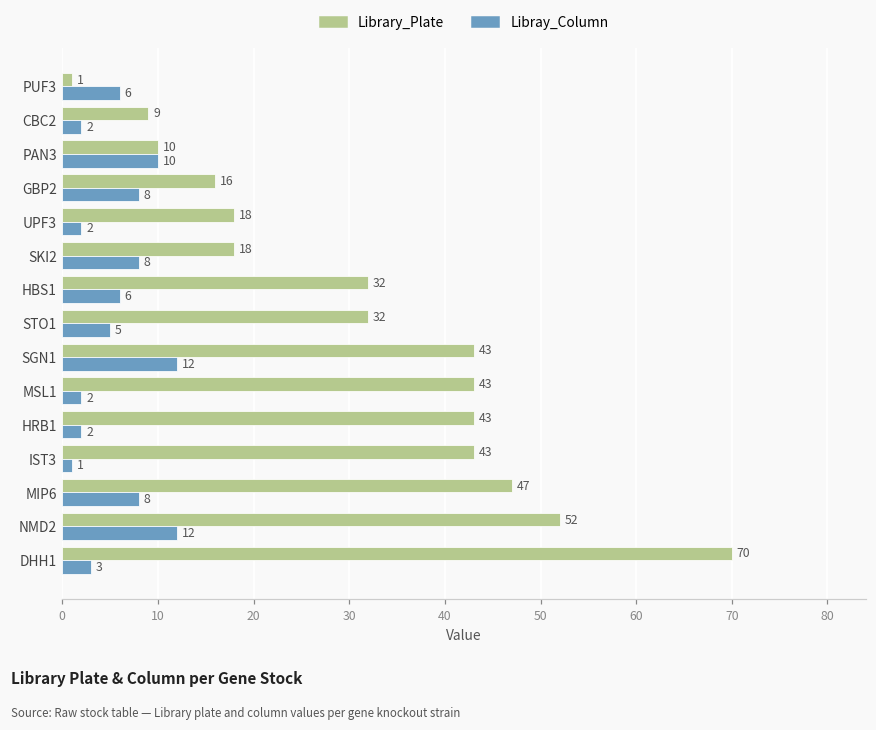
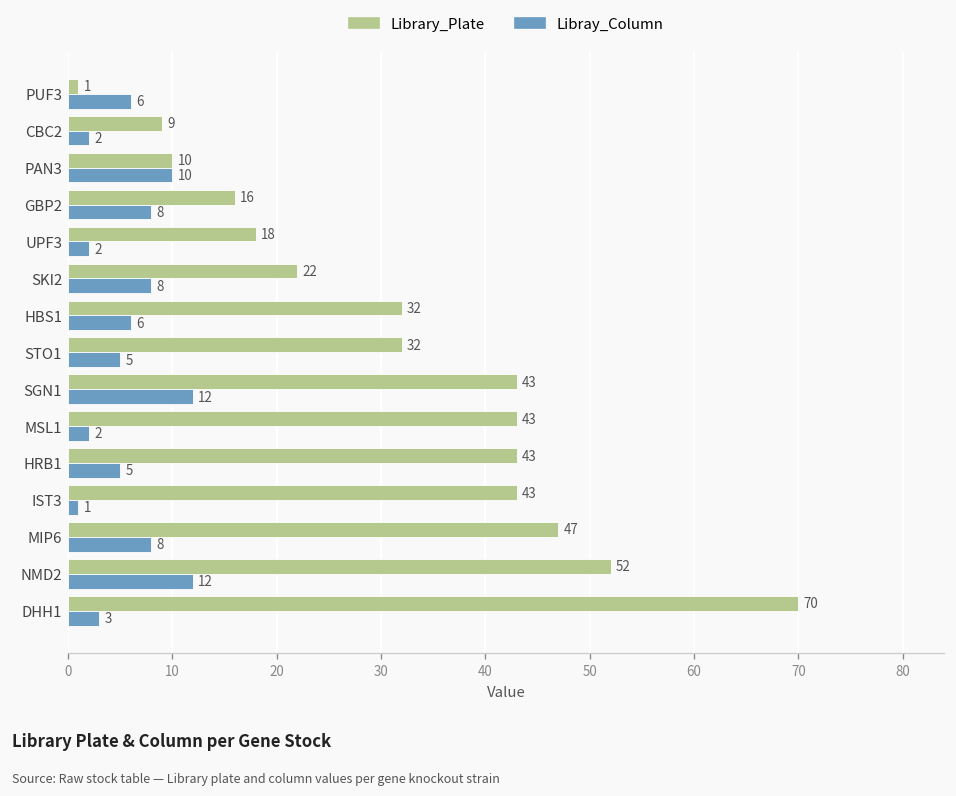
Library_Plate, SKI2: 18 -> 22
Libray_Column, HRB1: 2 -> 5
